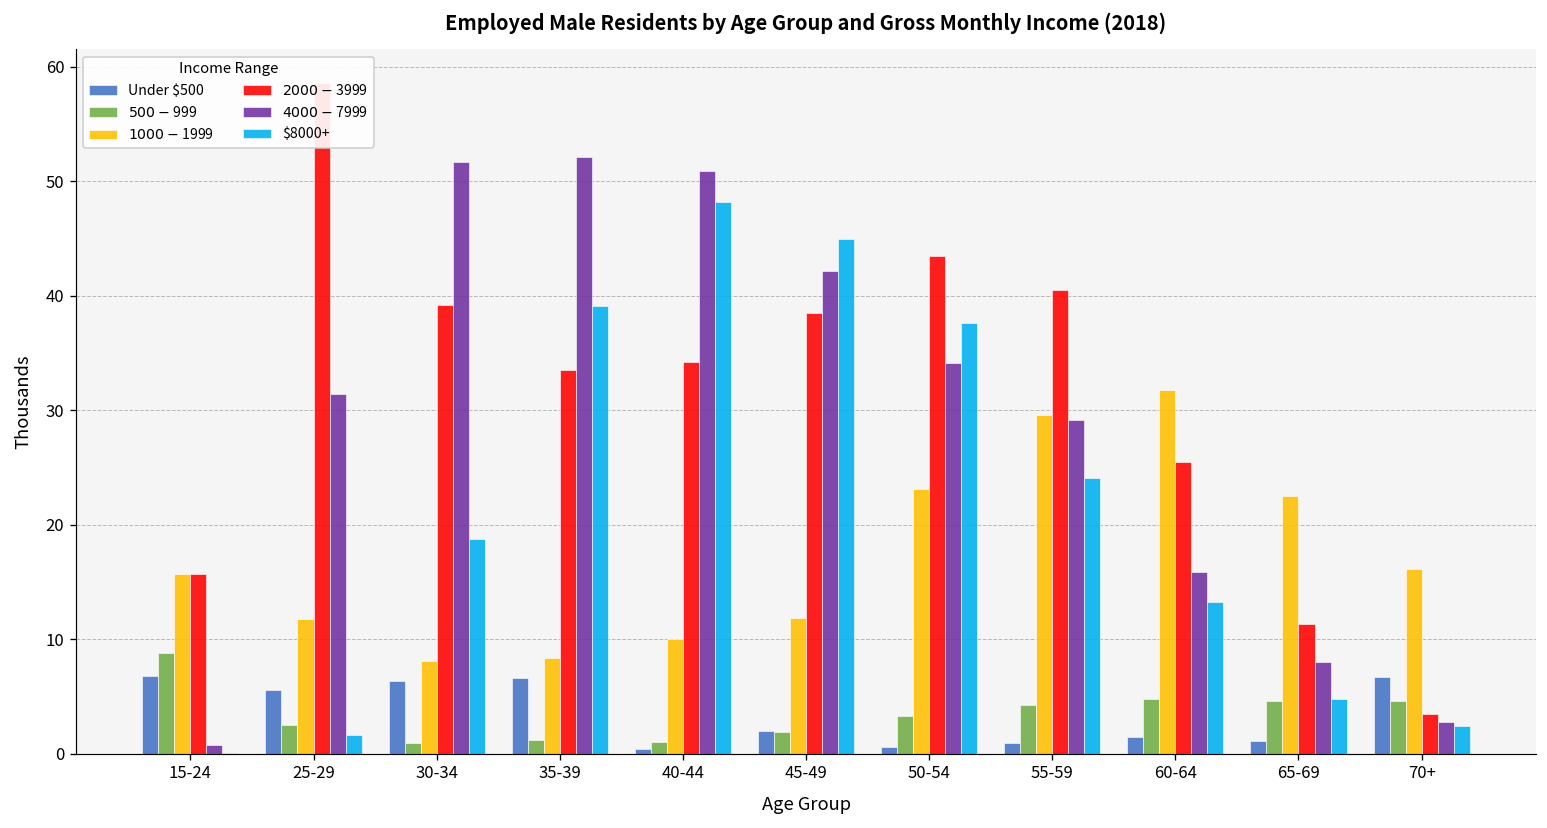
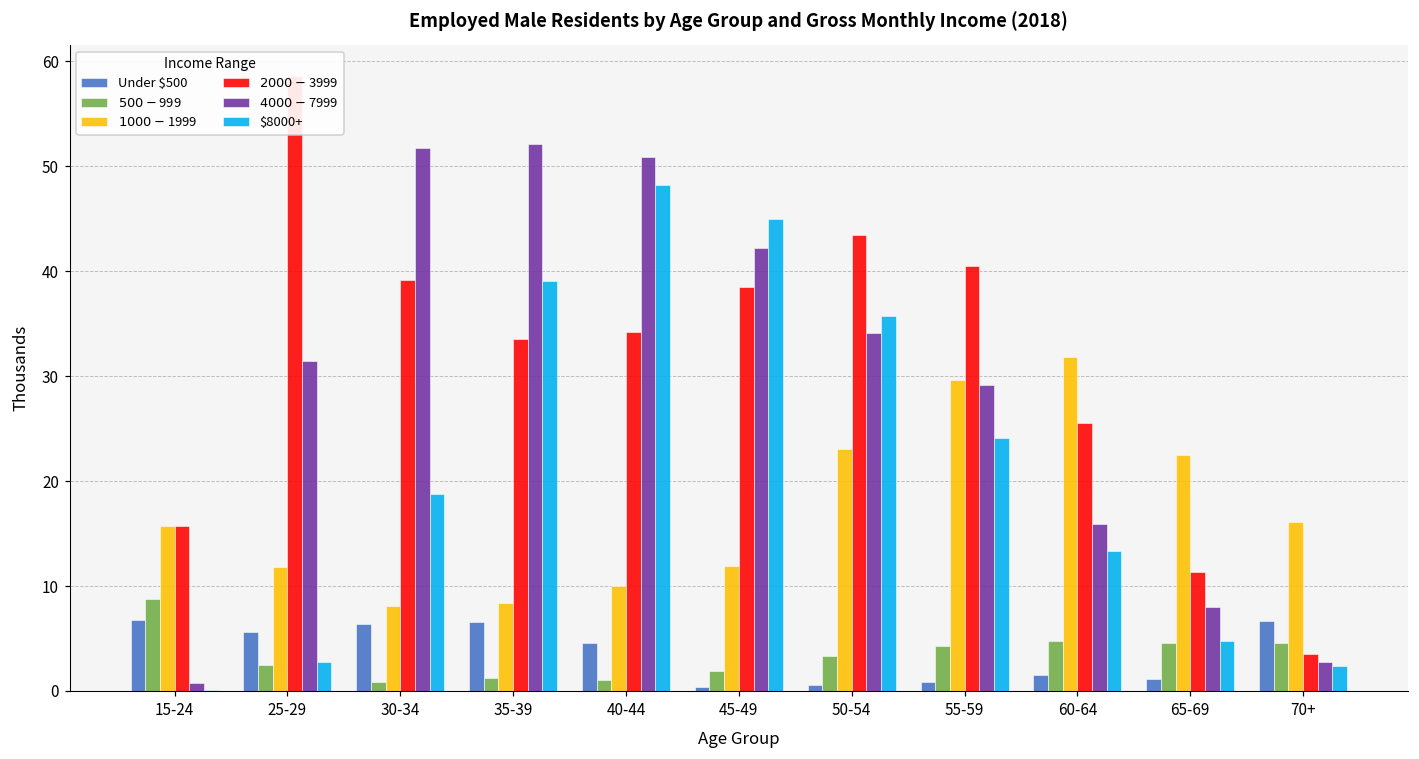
$8000+, 25-29: 2 -> 3
Under $500, 40-44: 0 -> 5
Under $500, 45-49: 2 -> 0
$8000+, 50-54: 38 -> 36
